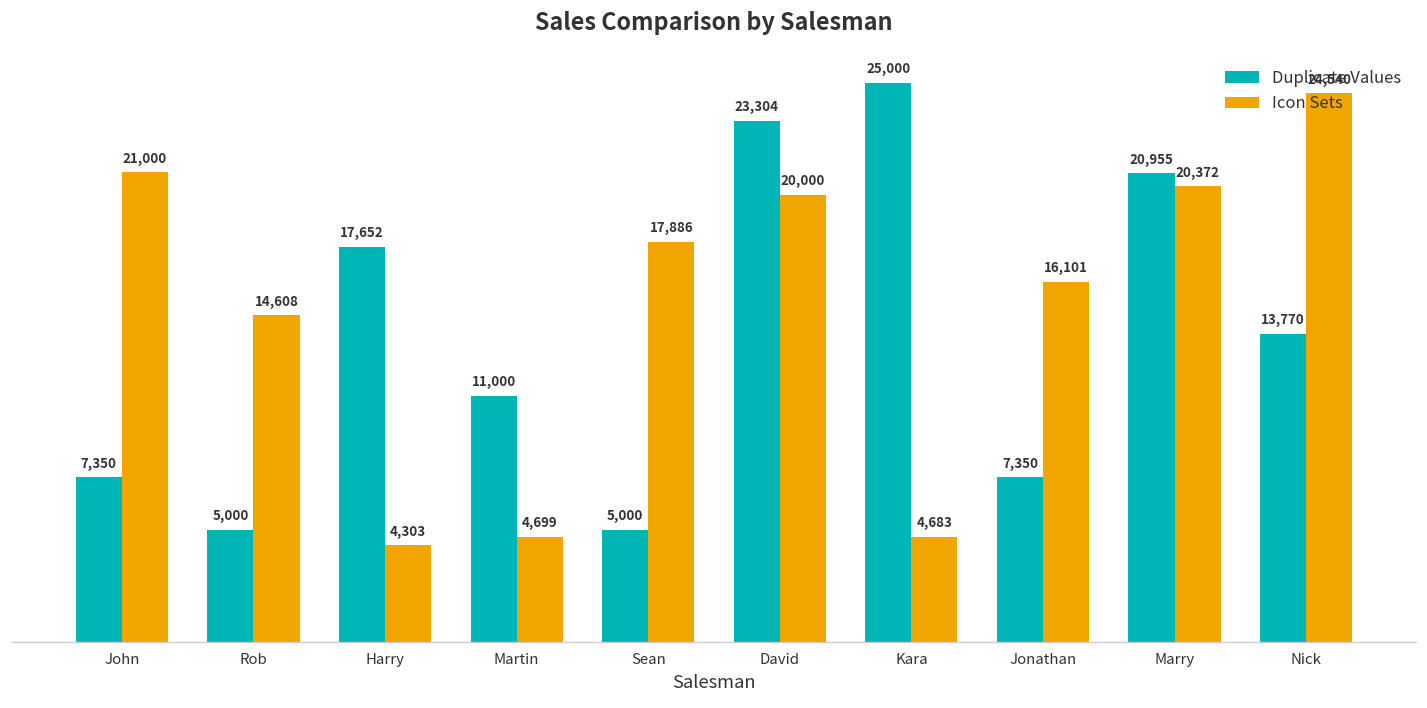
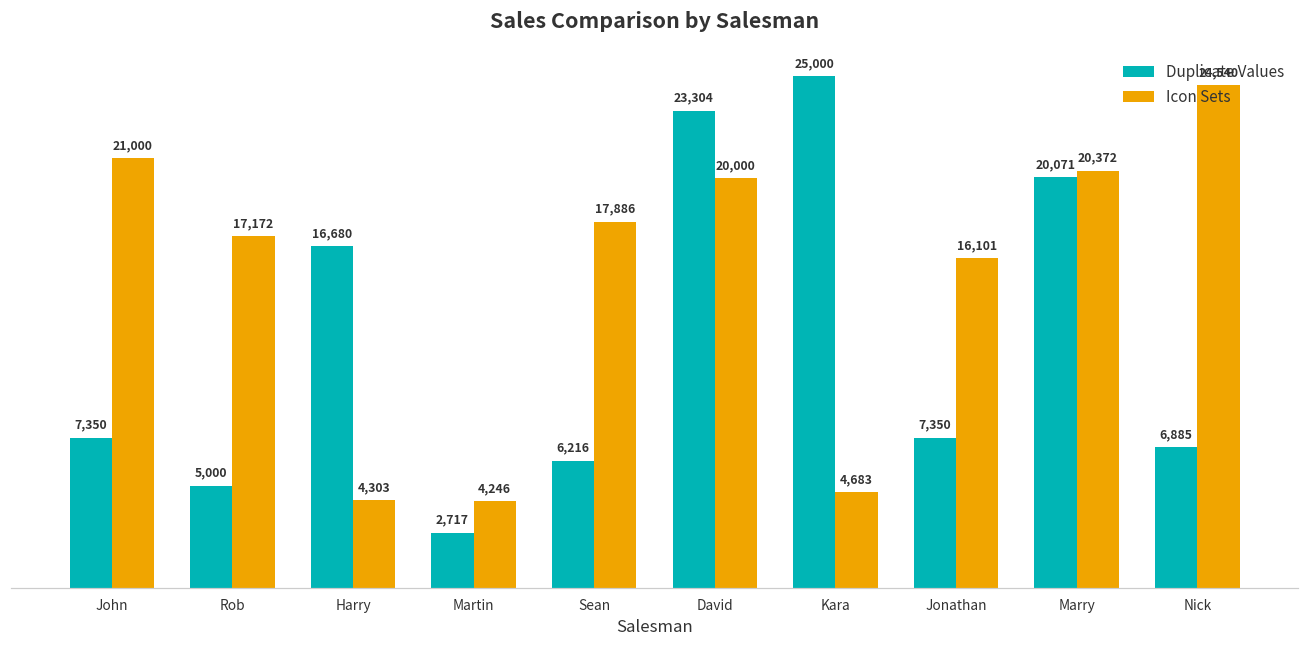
Icon Sets, Rob: 14,608 -> 17,172
Duplicate Values, Harry: 17,652 -> 16,680
Duplicate Values, Martin: 11,000 -> 2,717
Icon Sets, Martin: 4,699 -> 4,246
Duplicate Values, Sean: 5,000 -> 6,216
Duplicate Values, Marry: 20,955 -> 20,071
Duplicate Values, Nick: 13,770 -> 6,885
